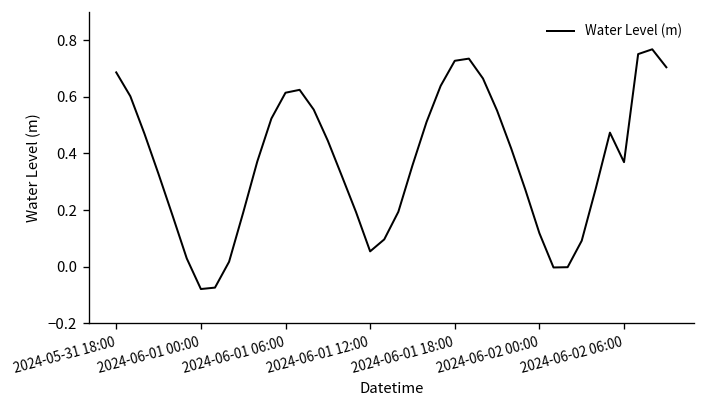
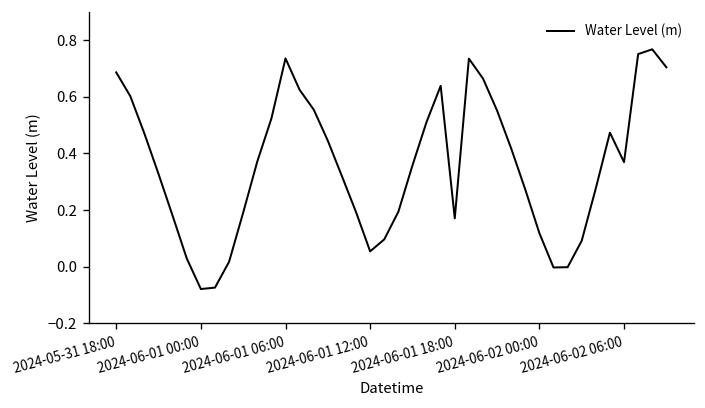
2024-06-01 06:00: 0.61 -> 0.74
2024-06-01 18:00: 0.73 -> 0.17
